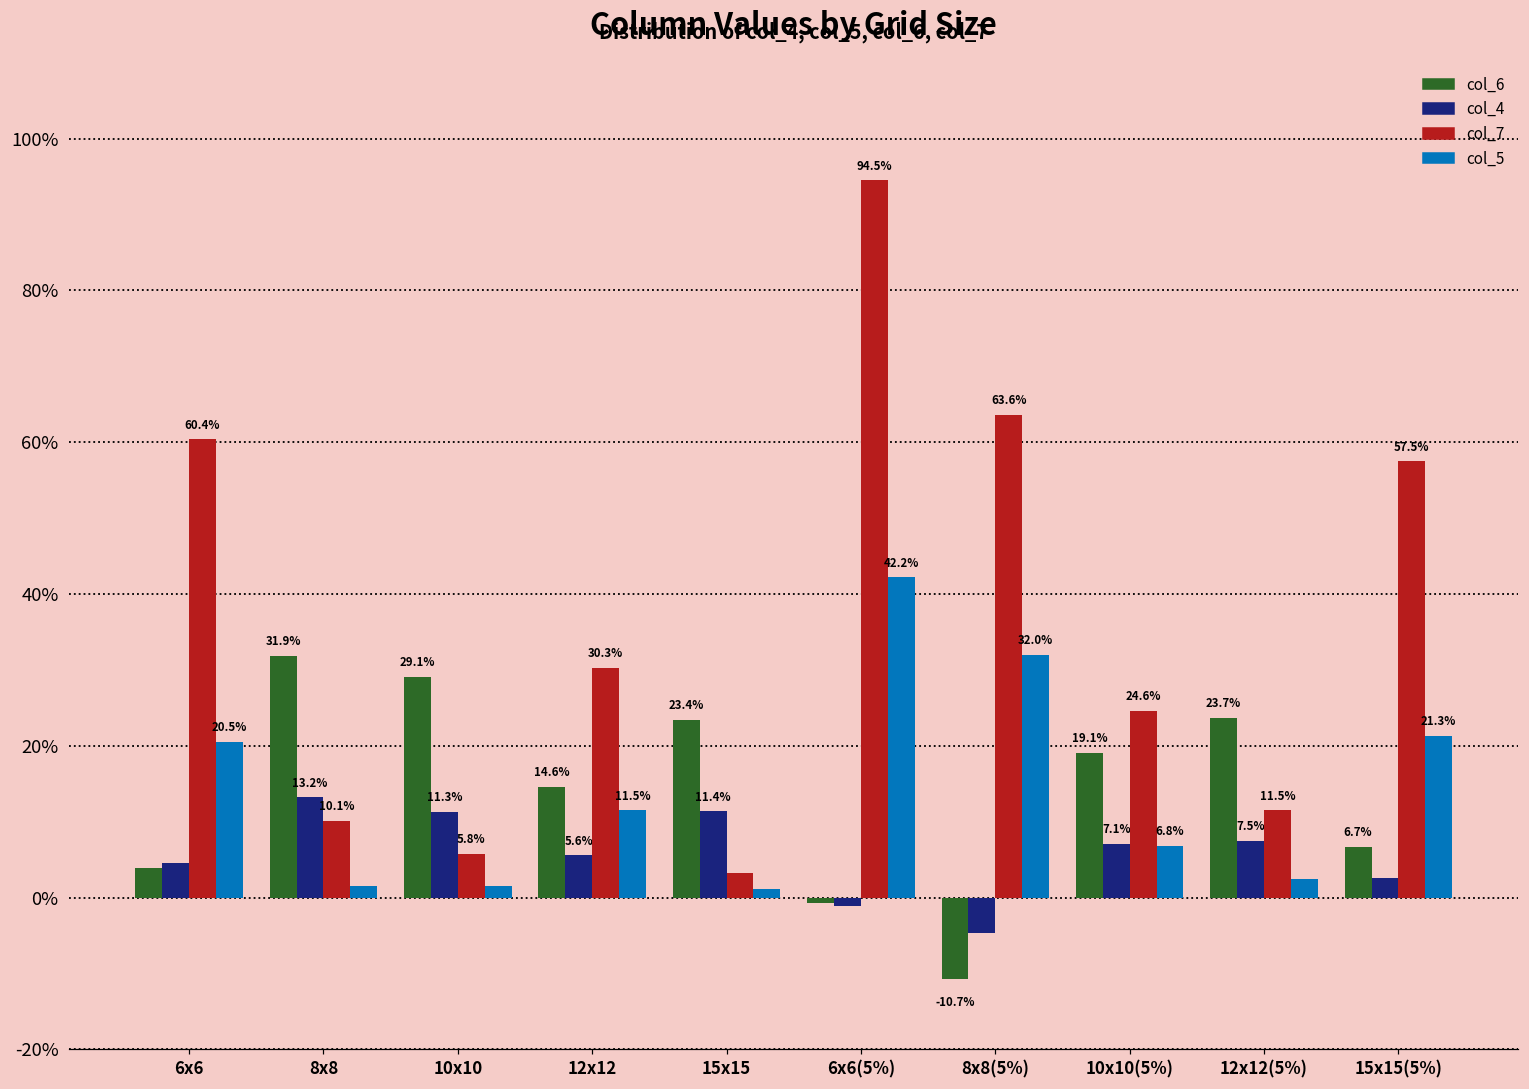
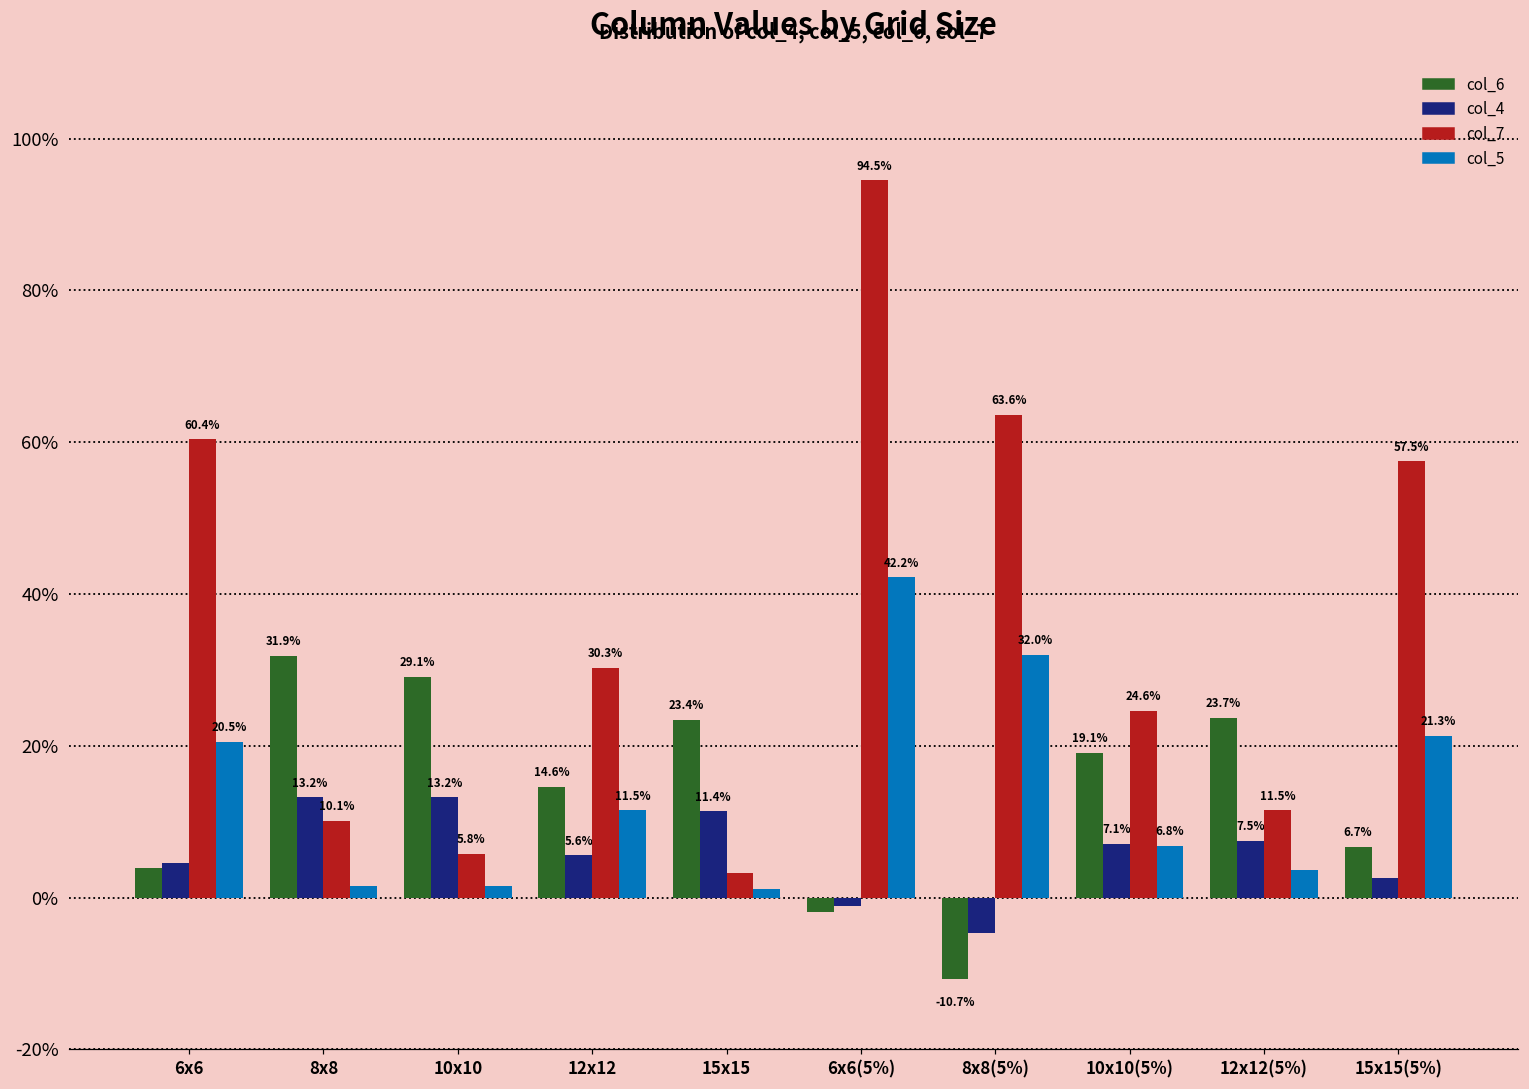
col_4, 10x10: 11.3% -> 13.2%
col_6, 6x6(5%): -1% -> -2%
col_5, 12x12(5%): 2% -> 4%
